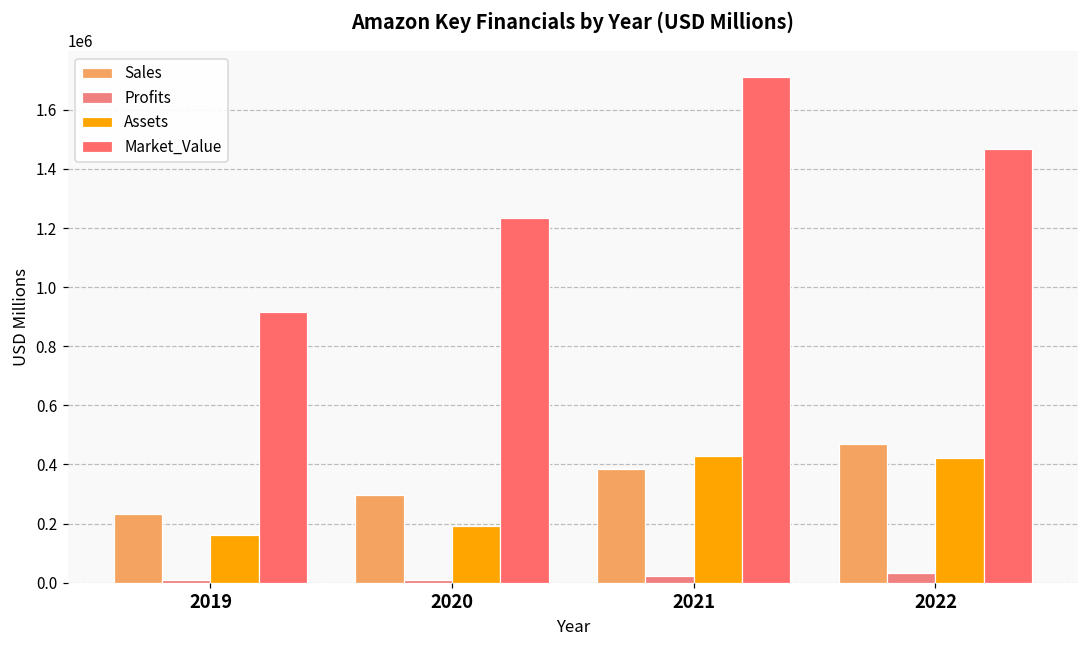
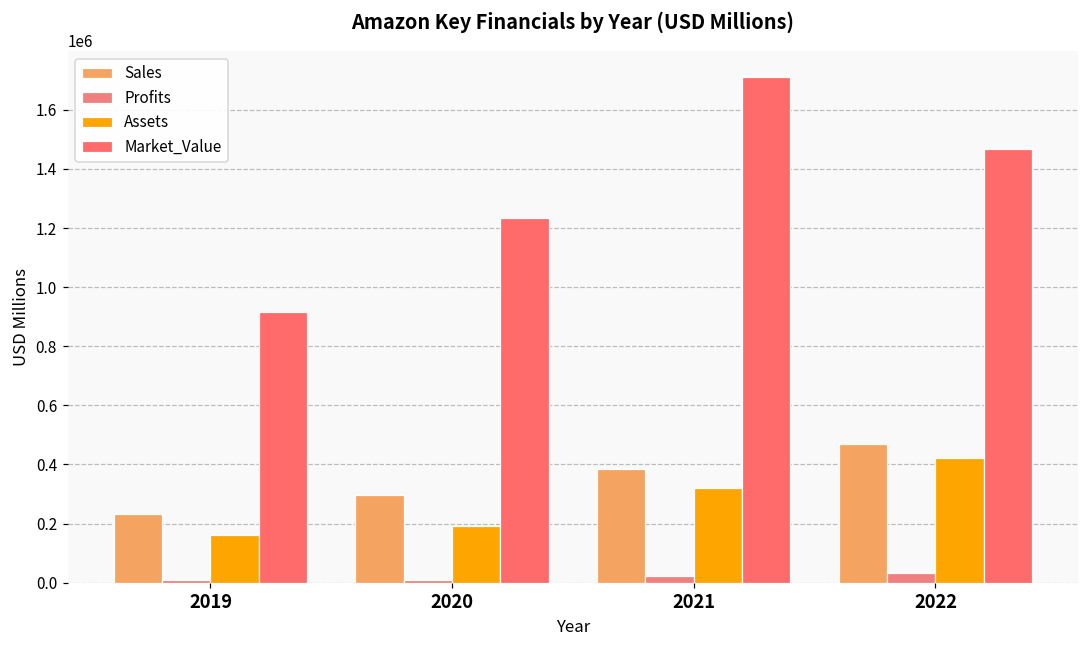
Assets, 2021: 430000 -> 320000
